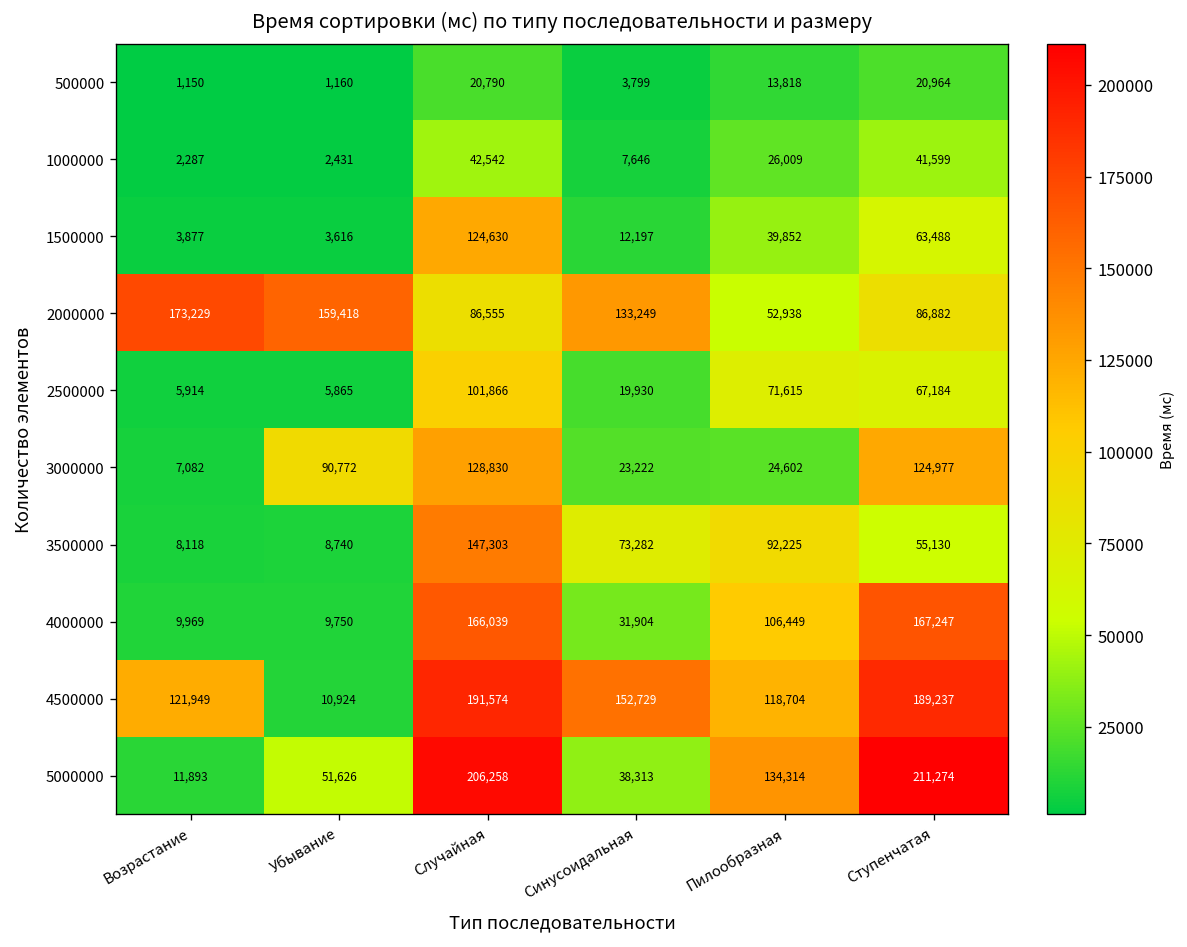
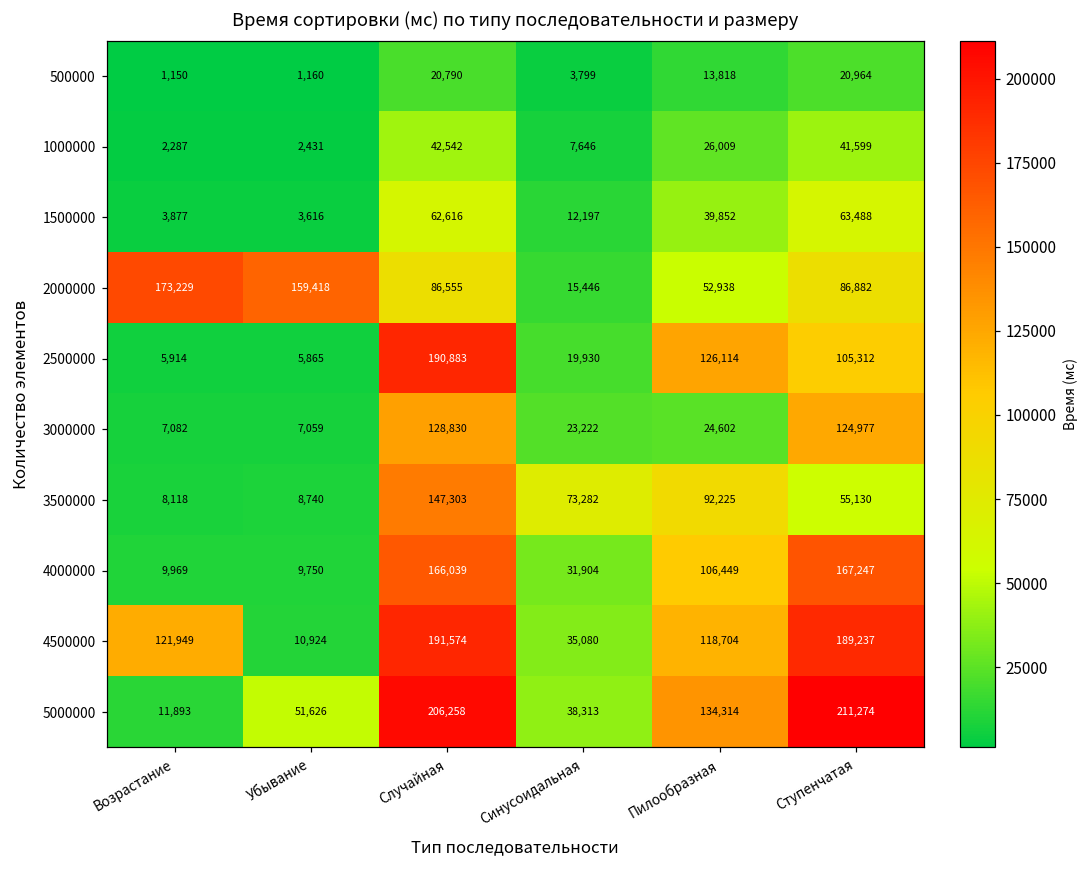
1500000, Случайная: 124,630 -> 62,616
2000000, Синусоидальная: 133,249 -> 15,446
2500000, Случайная: 101,866 -> 190,883
2500000, Пилообразная: 71,615 -> 126,114
2500000, Ступенчатая: 67,184 -> 105,312
3000000, Убывание: 90,772 -> 7,059
4500000, Синусоидальная: 152,729 -> 35,080
